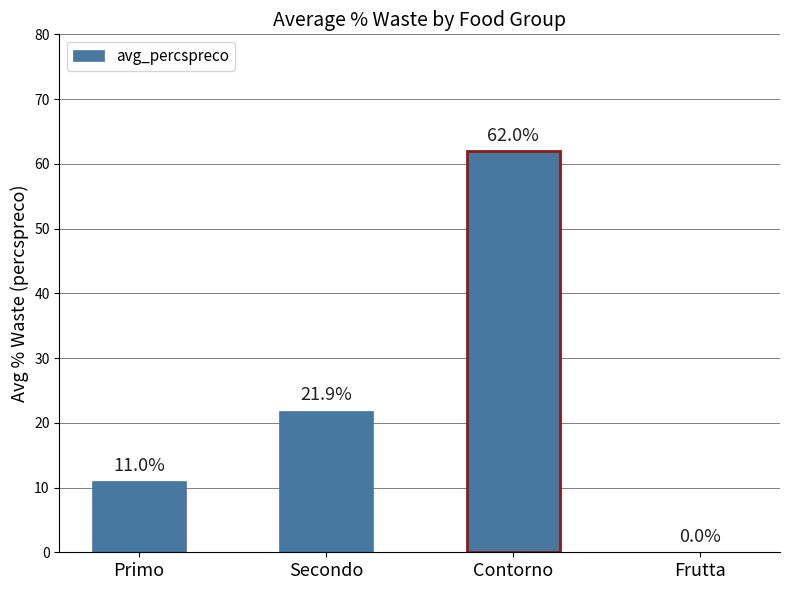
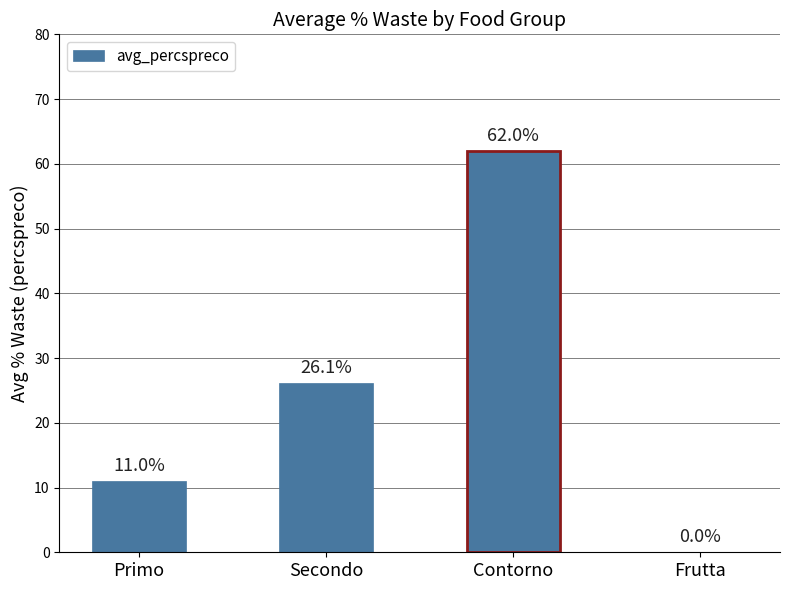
Secondo: 21.9% -> 26.1%
